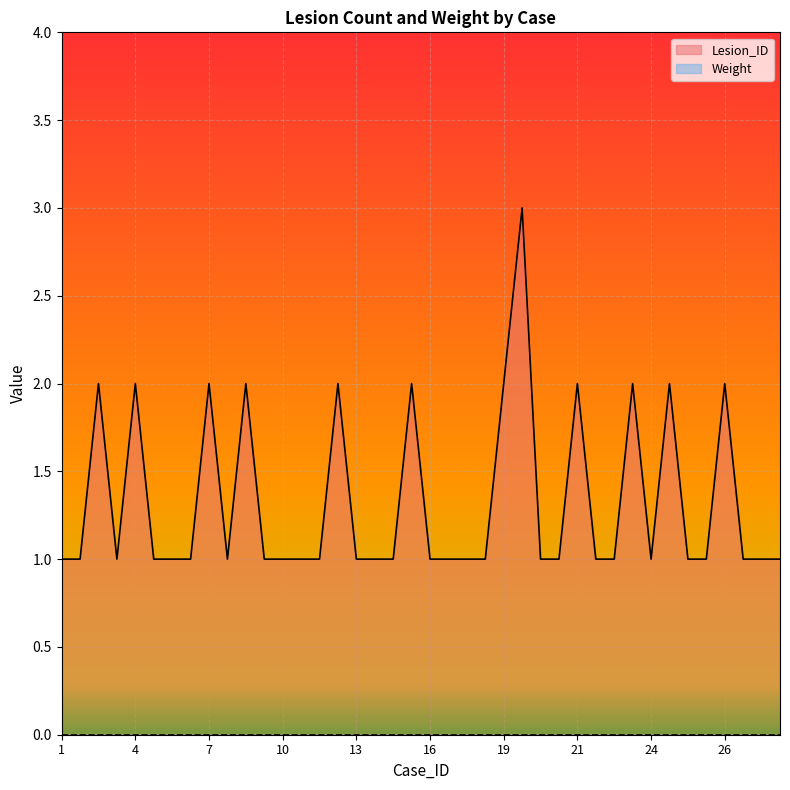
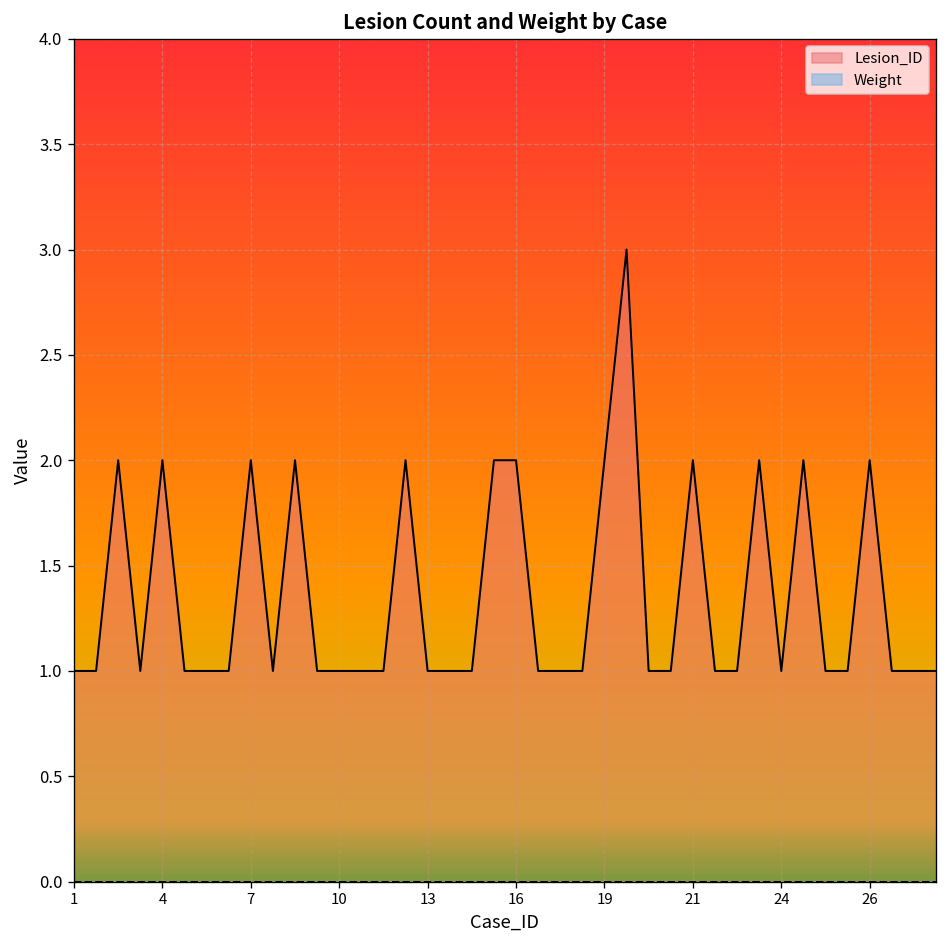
Lesion_ID, 16: 1 -> 2
